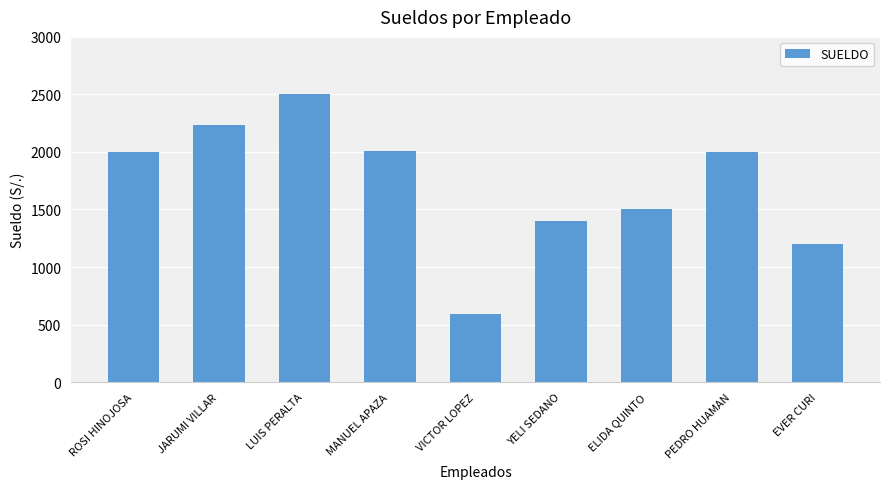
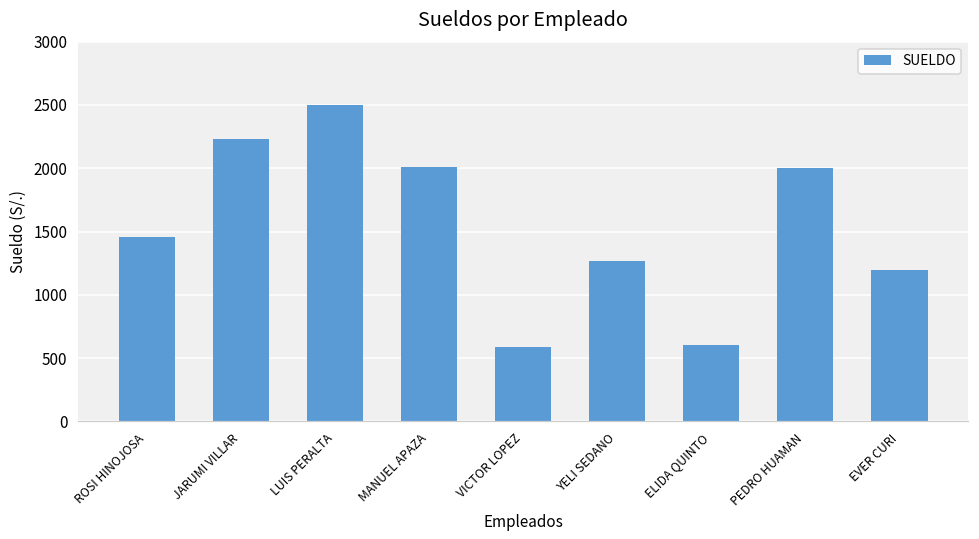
ROSI HINOJOSA: 2000 -> 1460
YELI SEDANO: 1400 -> 1270
ELIDA QUINTO: 1500 -> 600
